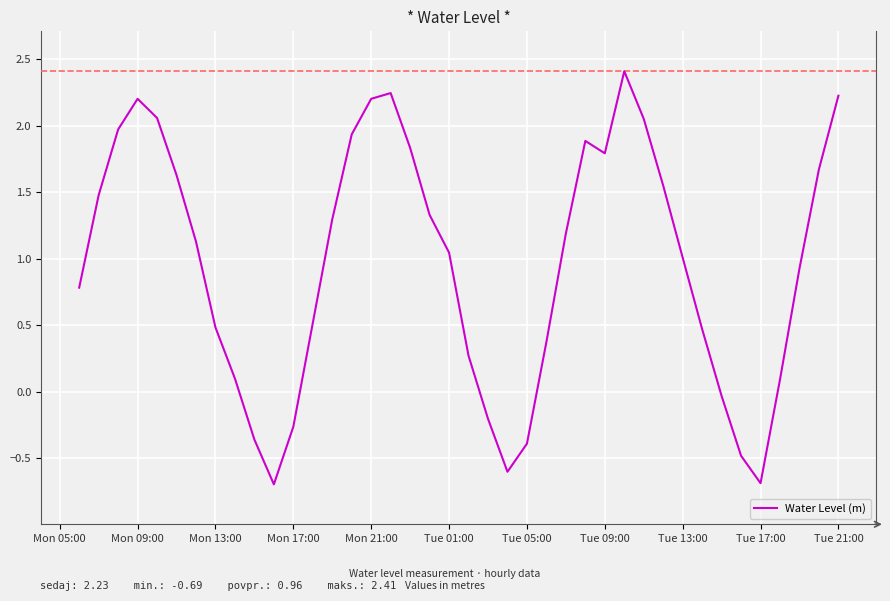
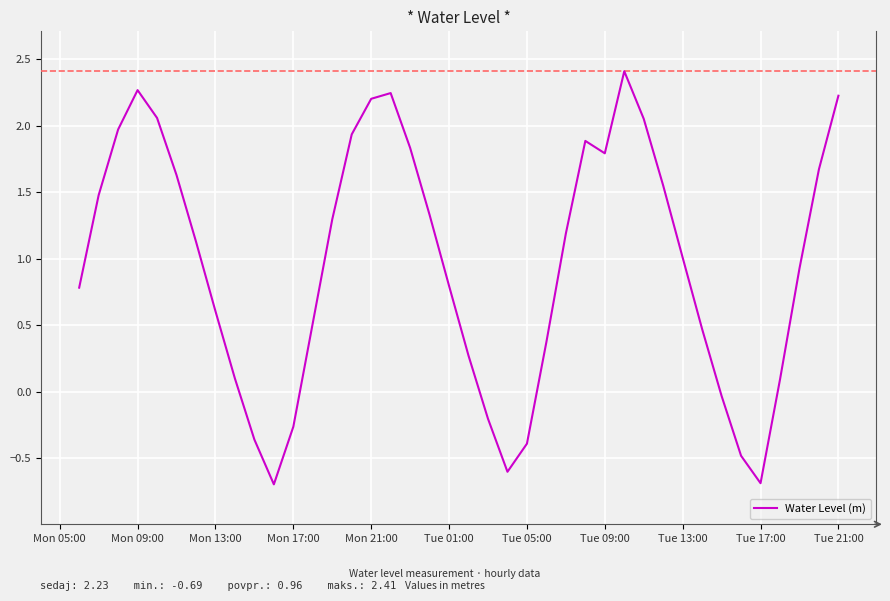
Mon 09:00: 2.20 -> 2.27
Mon 13:00: 0.48 -> 0.61
Tue 01:00: 1.05 -> 0.80
